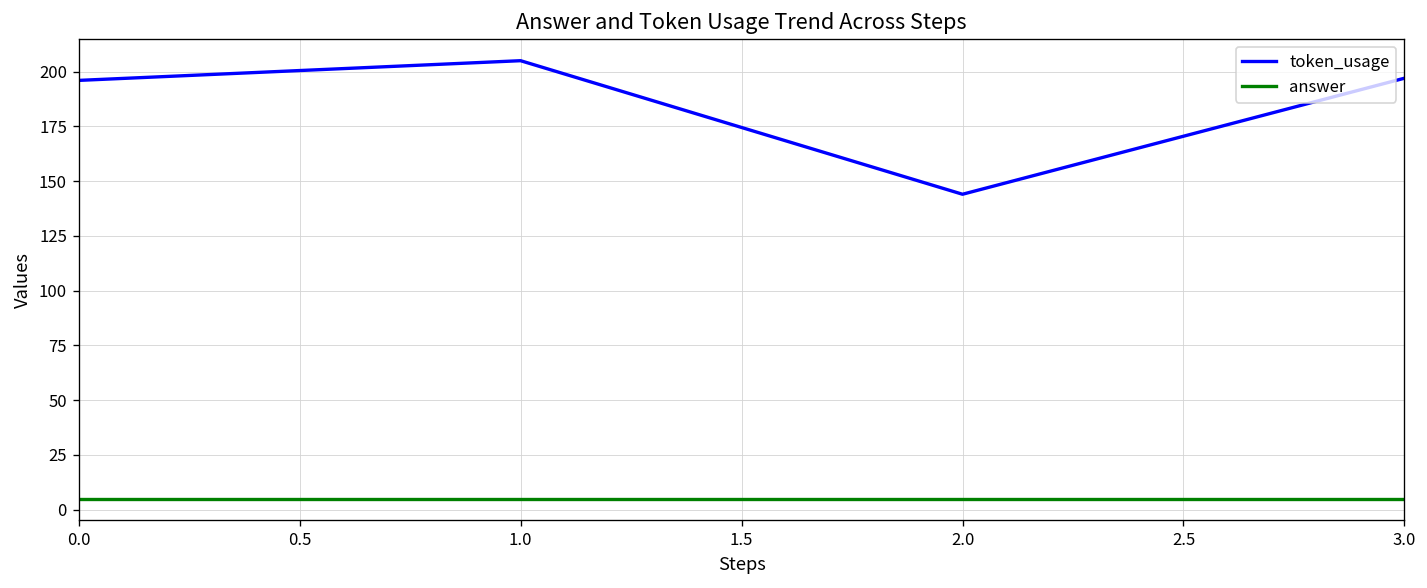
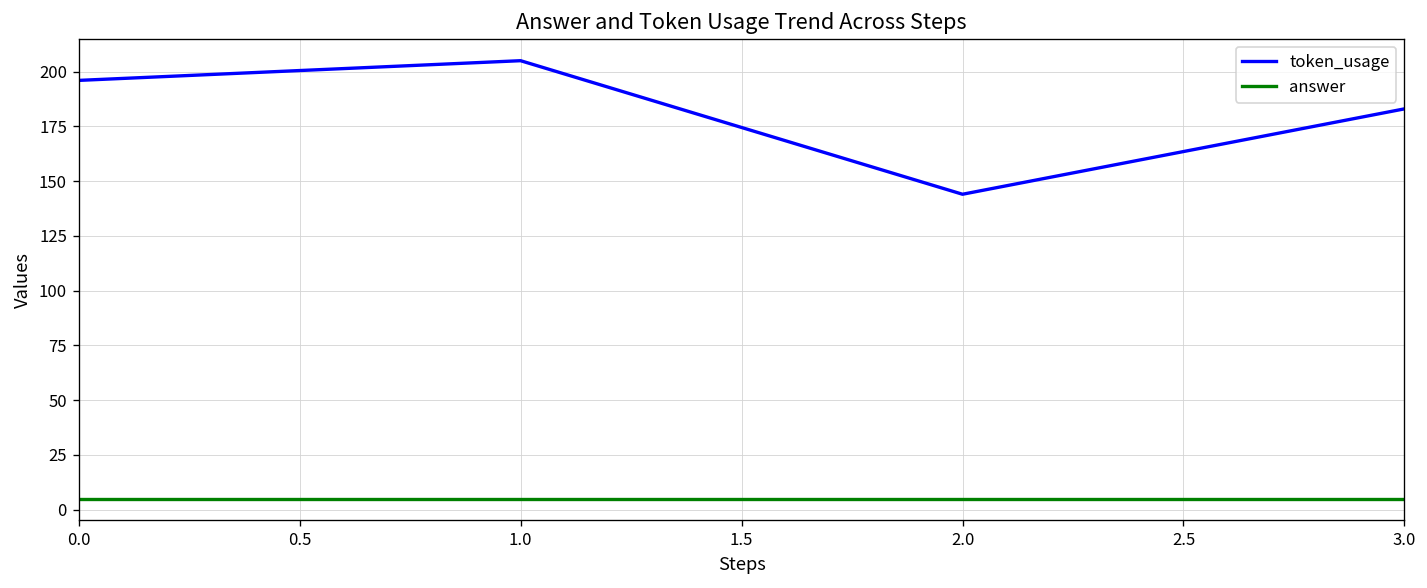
token_usage, 3.0: 197 -> 183
